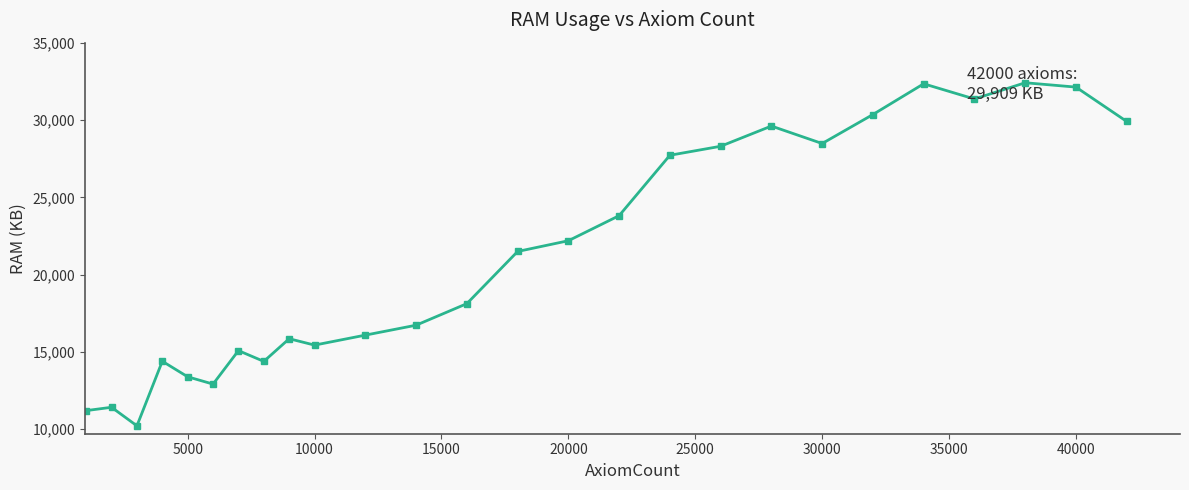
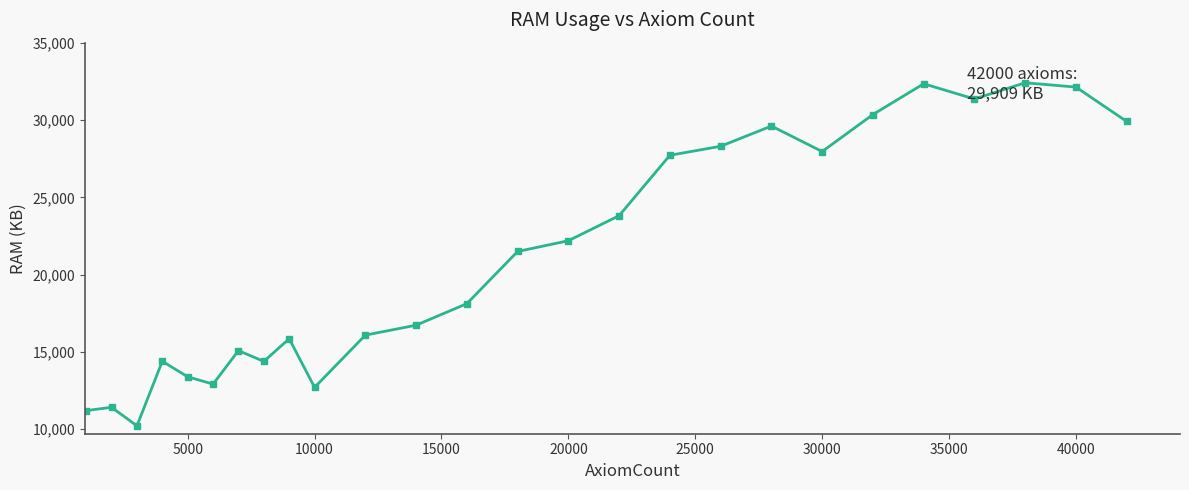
10000: 15,400 -> 12,700
30000: 28,500 -> 28,000
